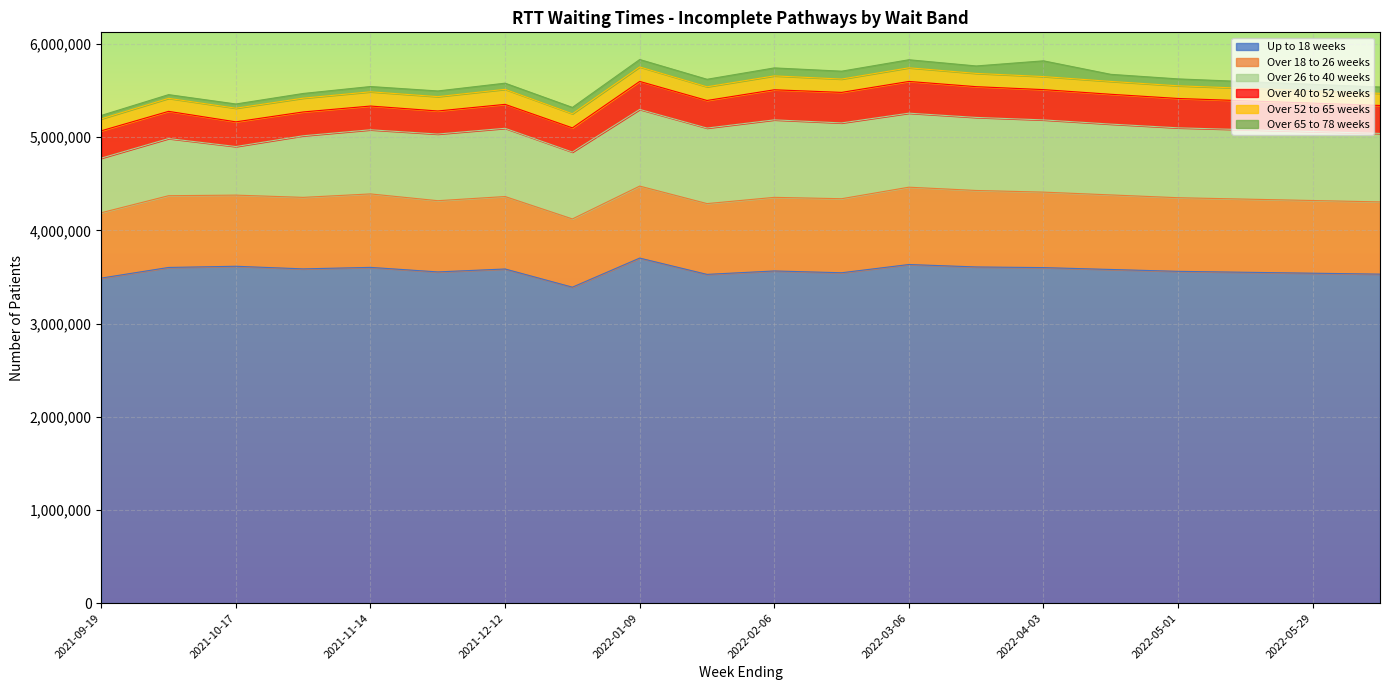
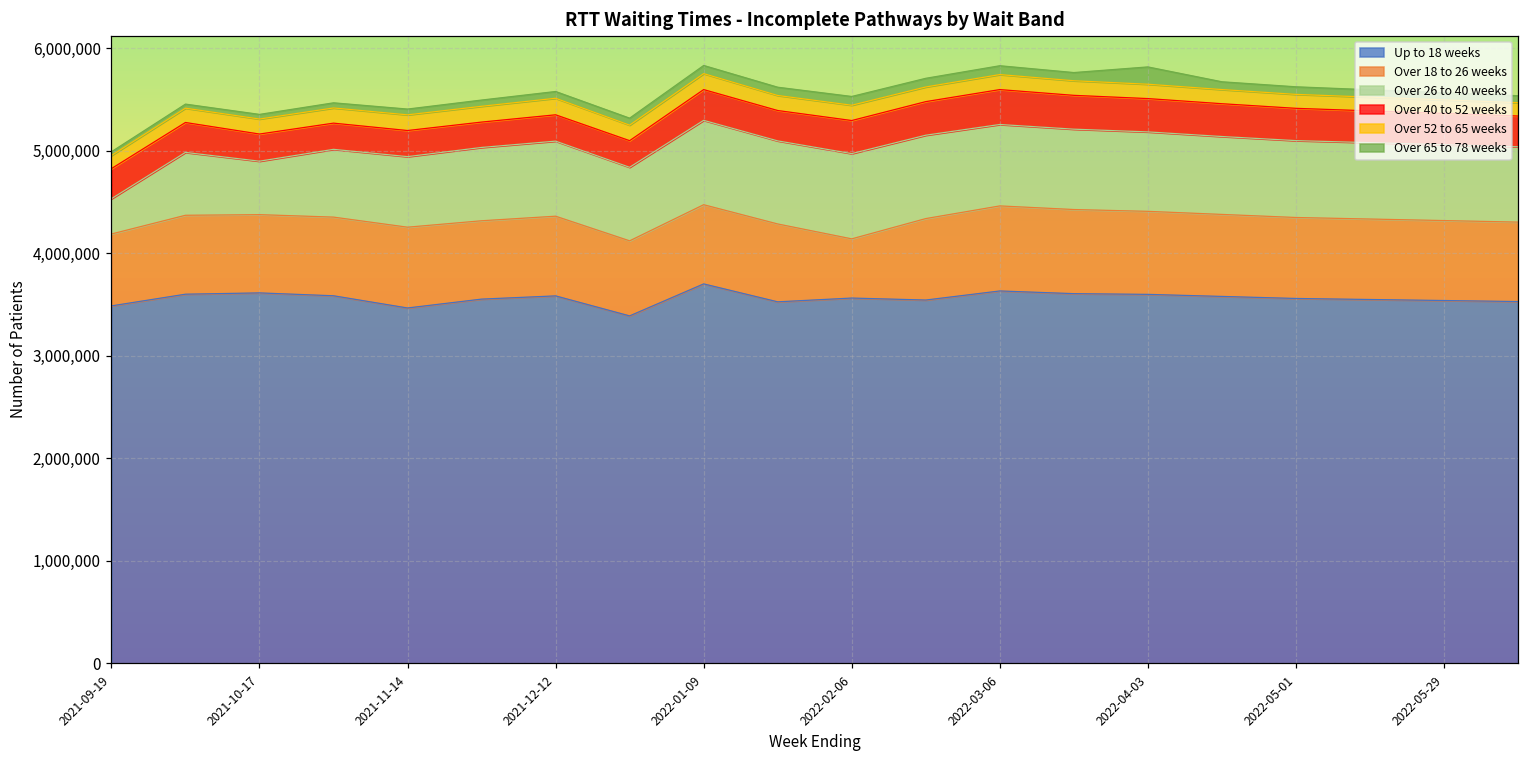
Over 26 to 40 weeks, 2021-09-19: 600,000 -> 300,000
Up to 18 weeks, 2021-11-14: 3,600,000 -> 3,500,000
Over 18 to 26 weeks, 2022-02-06: 800,000 -> 600,000
